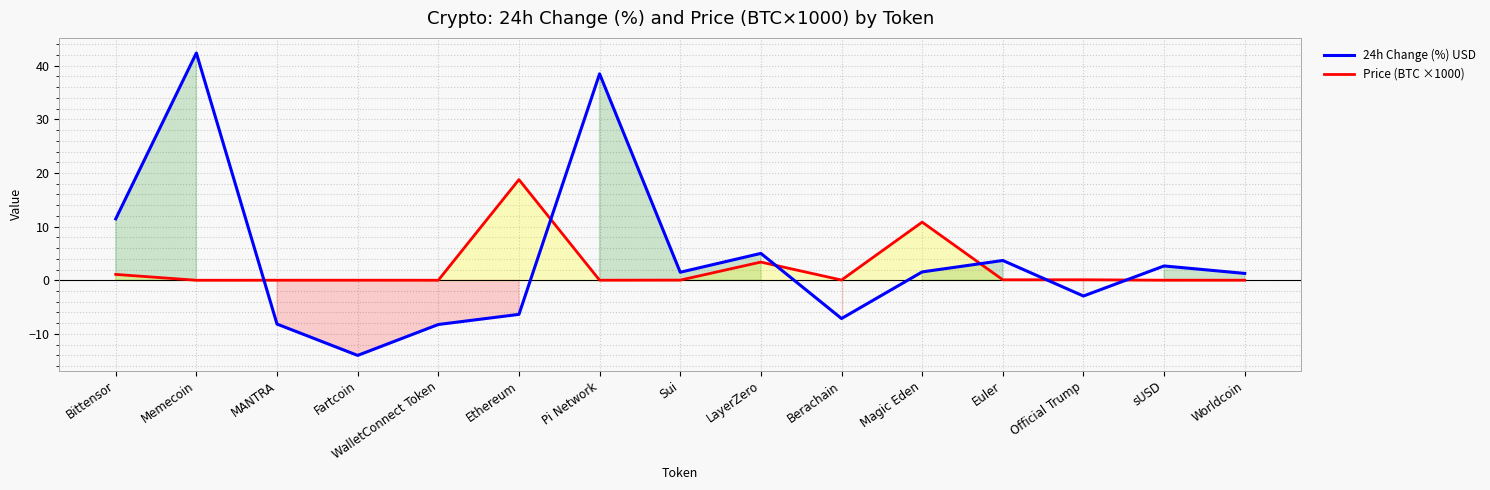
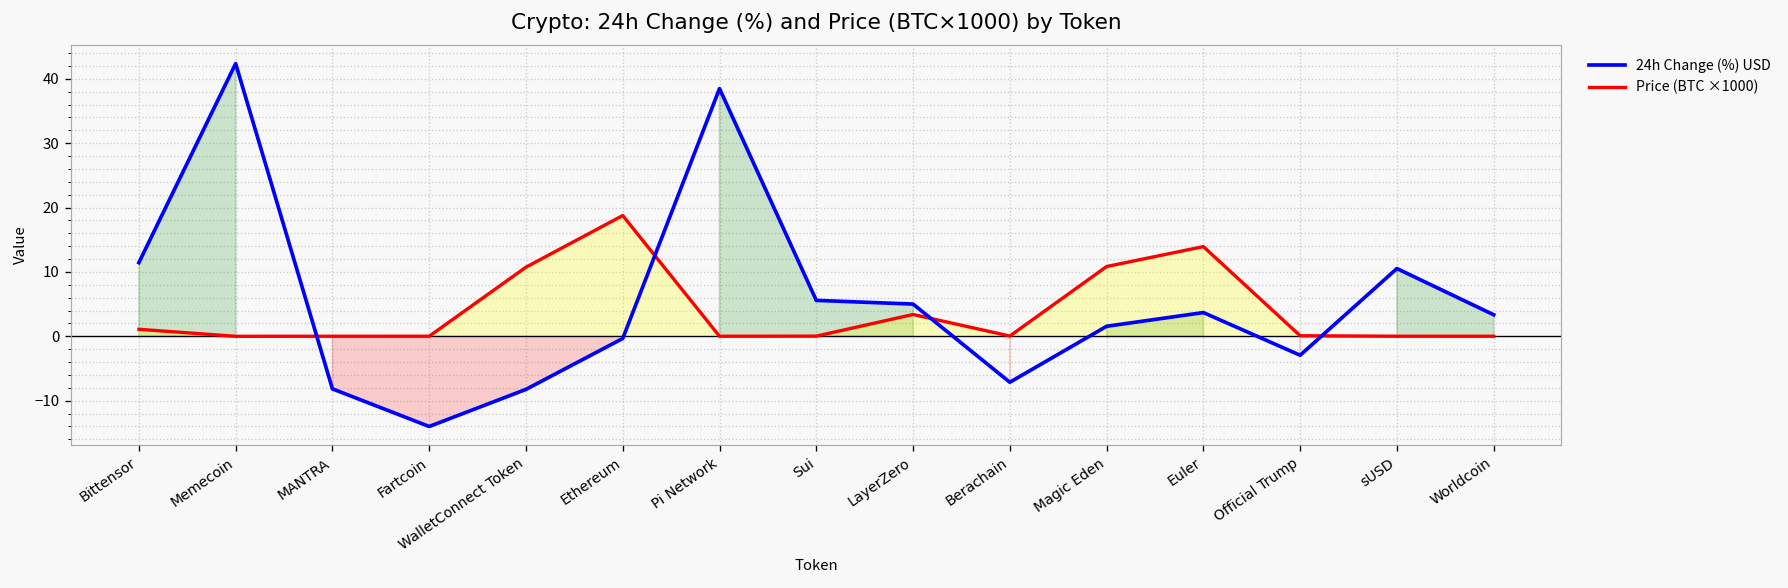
Price (BTC ×1000), WalletConnect Token: 0 -> 11
24h Change (%) USD, Ethereum: -6 -> 0
24h Change (%) USD, Sui: 1 -> 6
Price (BTC ×1000), Euler: 0 -> 14
24h Change (%) USD, sUSD: 3 -> 11
24h Change (%) USD, Worldcoin: 1 -> 3
